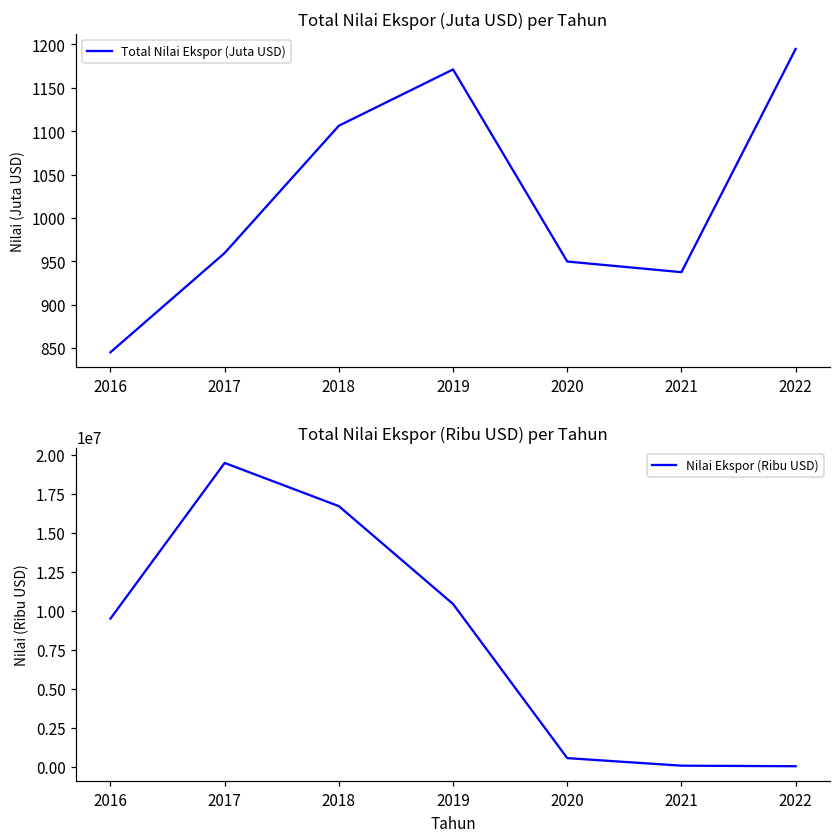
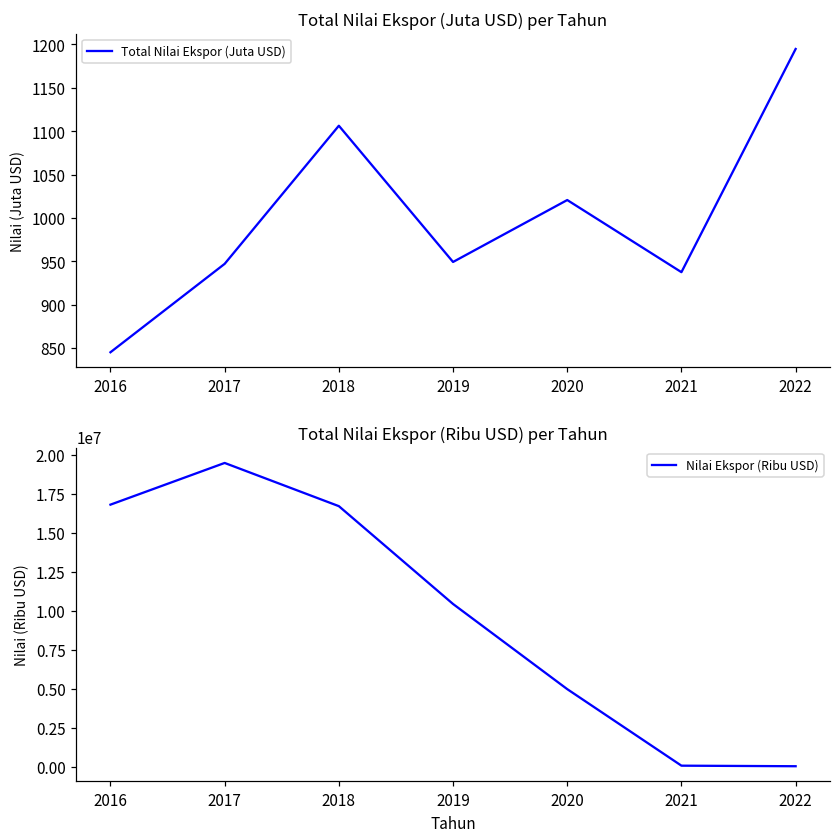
Total Nilai Ekspor (Juta USD) per Tahun, 2017: 960 -> 950
Total Nilai Ekspor (Juta USD) per Tahun, 2019: 1170 -> 950
Total Nilai Ekspor (Juta USD) per Tahun, 2020: 950 -> 1020
Total Nilai Ekspor (Ribu USD) per Tahun, 2016: 9500000 -> 16800000
Total Nilai Ekspor (Ribu USD) per Tahun, 2020: 600000 -> 5000000
